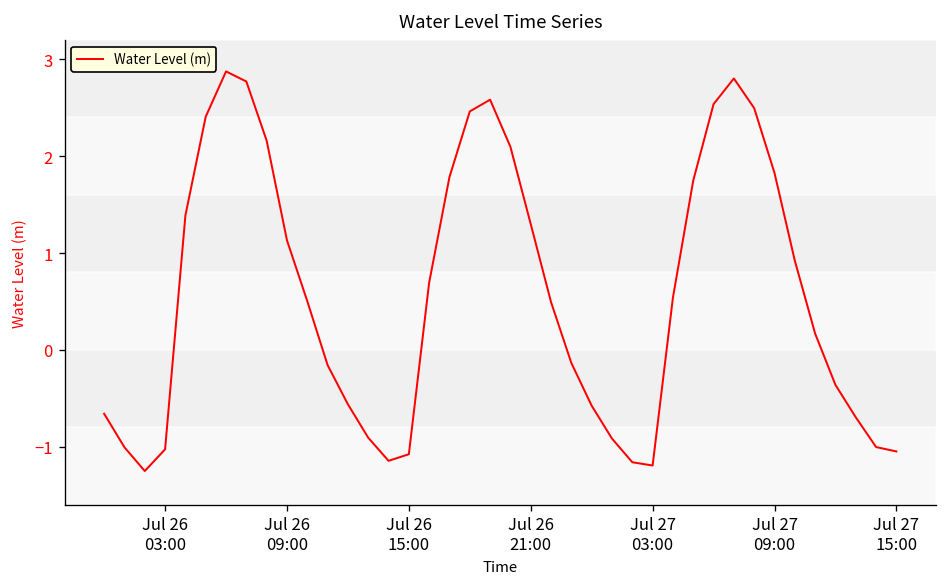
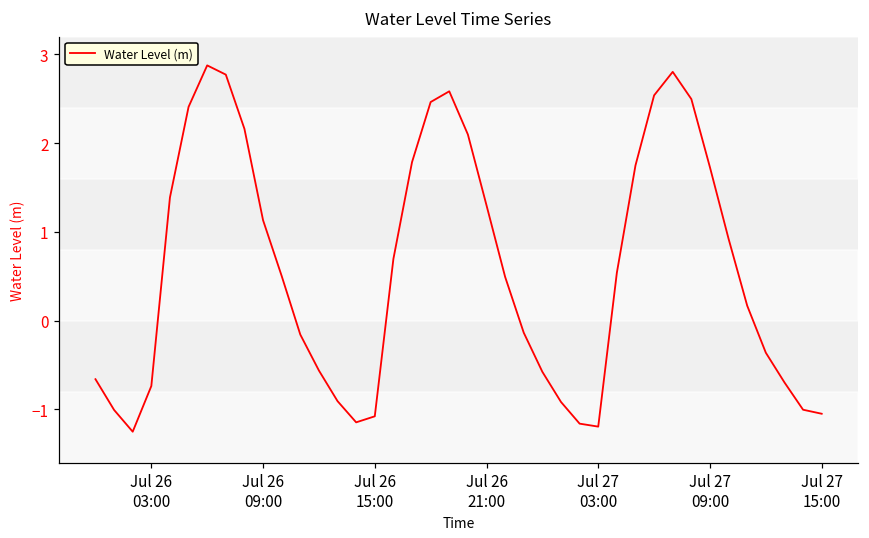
Jul 26 03:00: -1.0 -> -0.7
Jul 27 09:00: 1.8 -> 1.7
